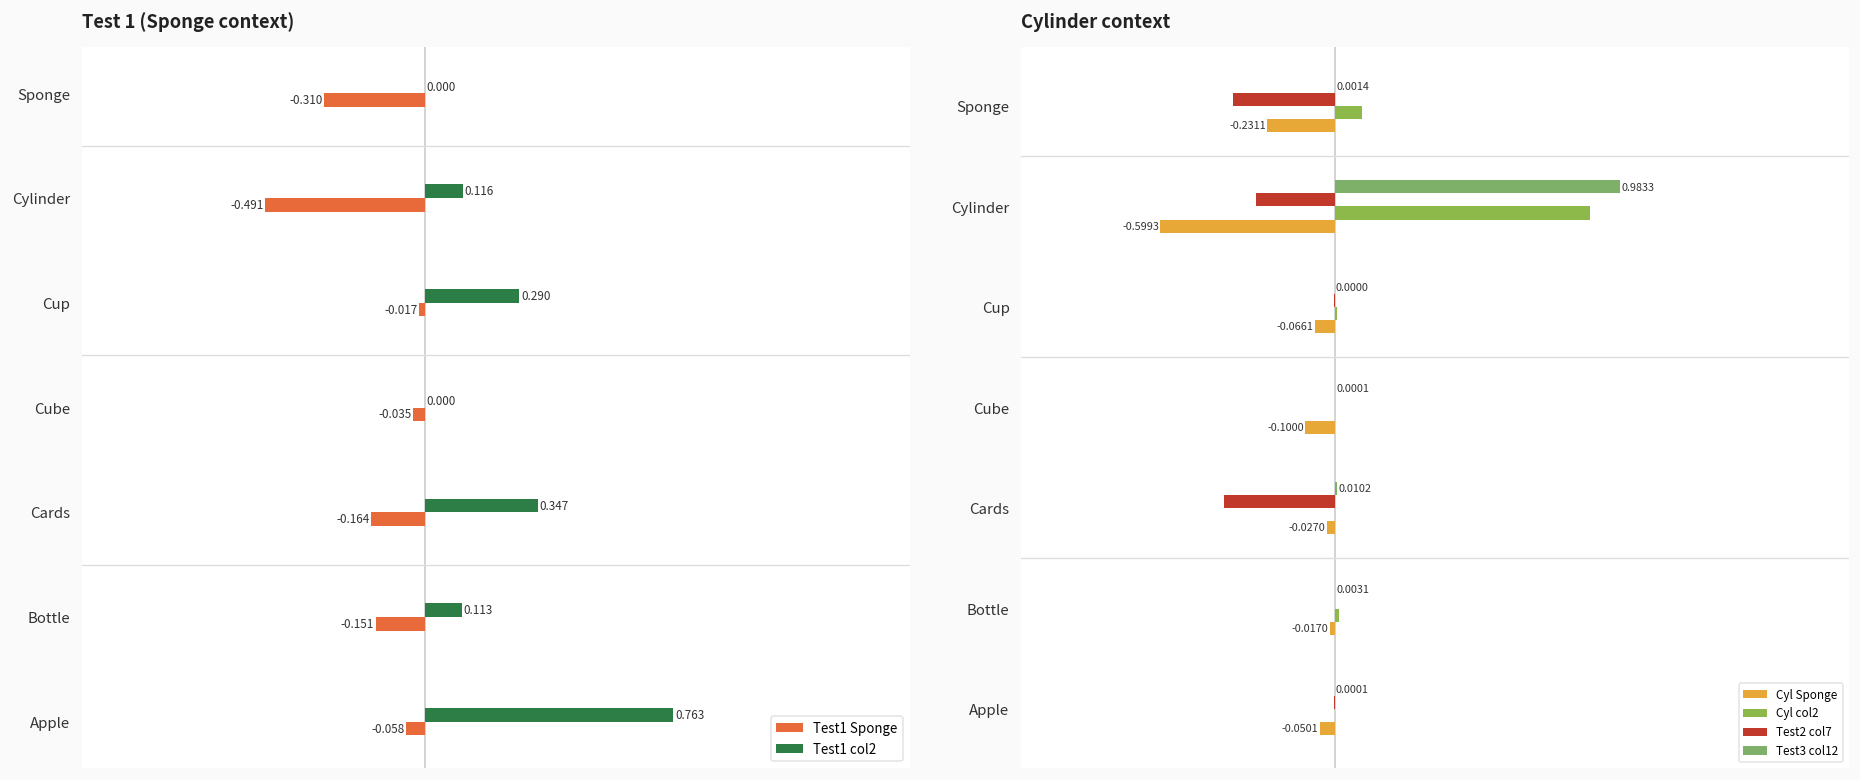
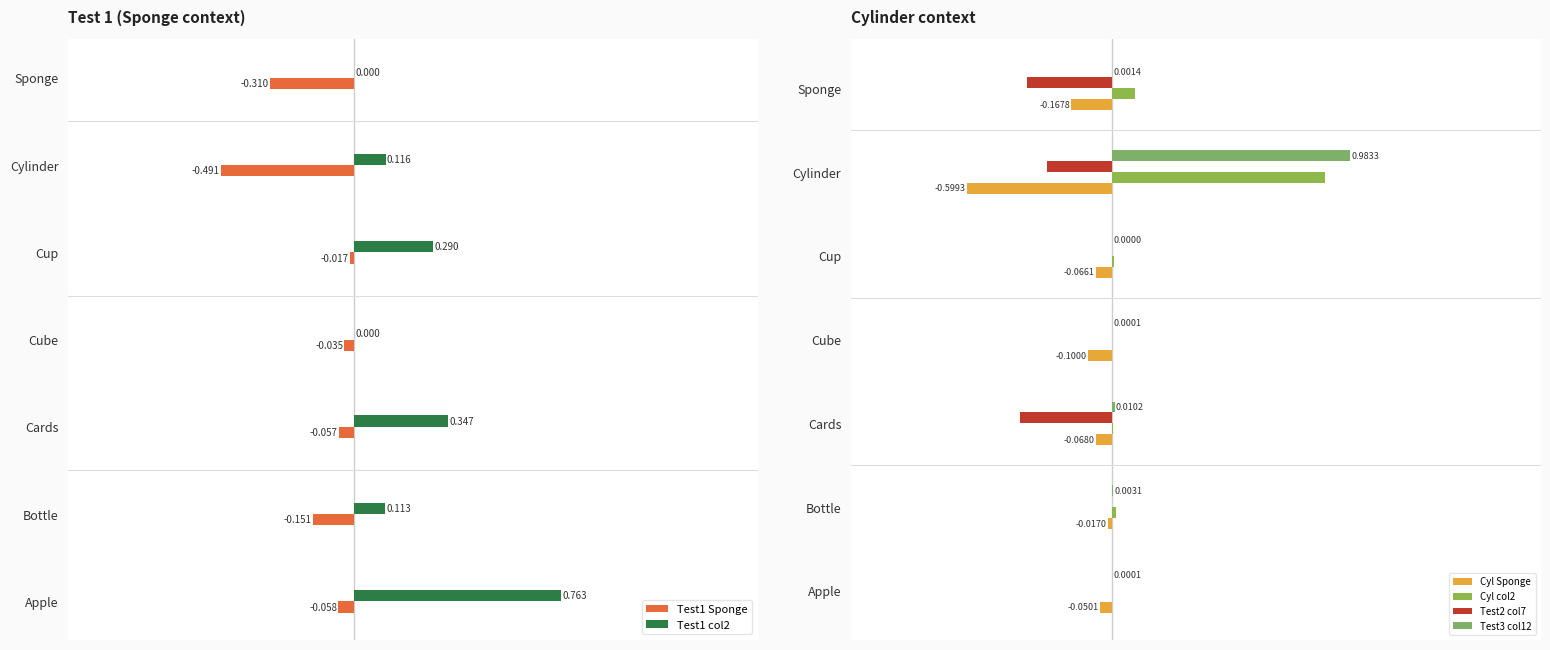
Test 1 (Sponge context), Test1 Sponge, Cards: -0.164 -> -0.057
Cylinder context, Cyl Sponge, Sponge: -0.2311 -> -0.1678
Cylinder context, Cyl Sponge, Cards: -0.0270 -> -0.0680
